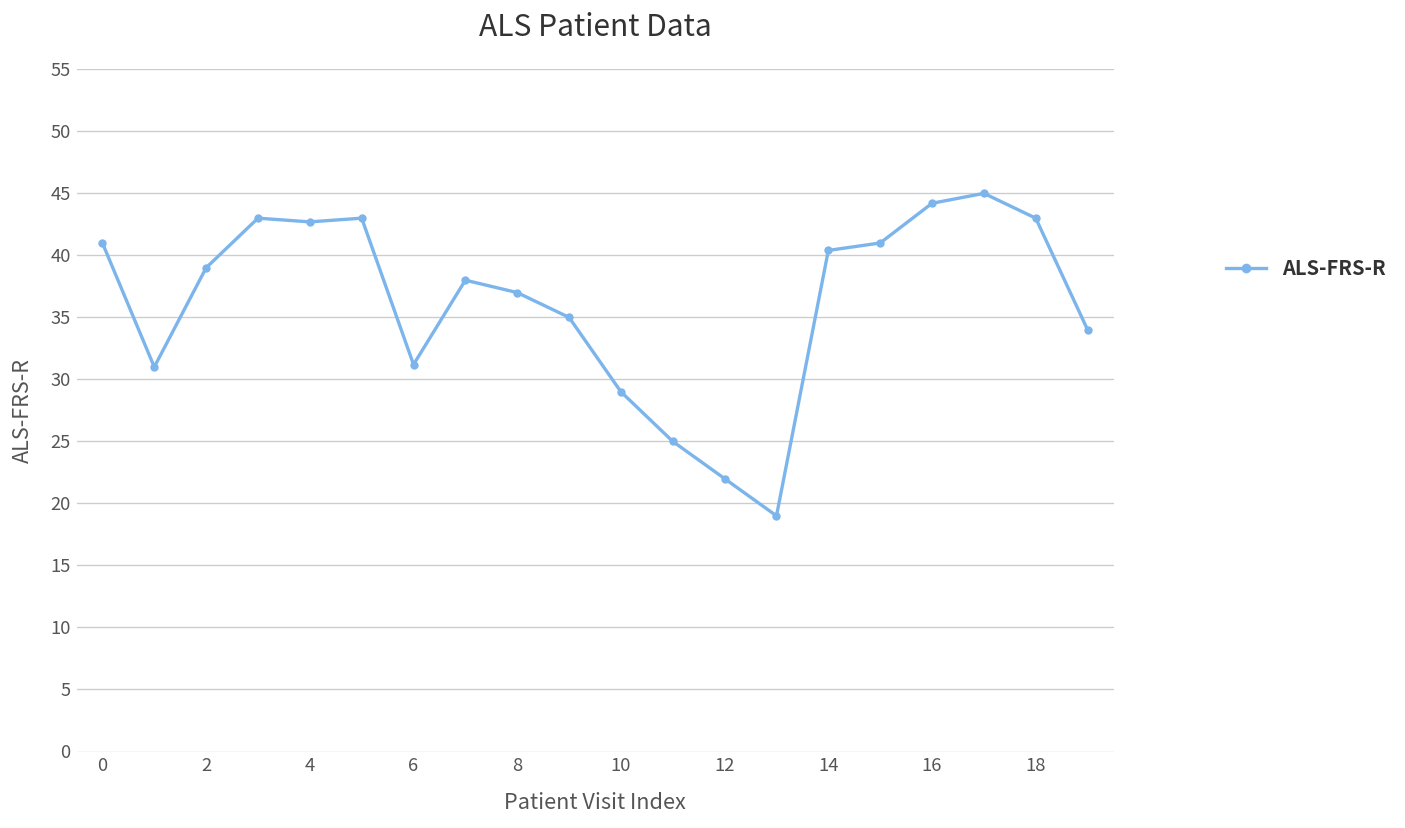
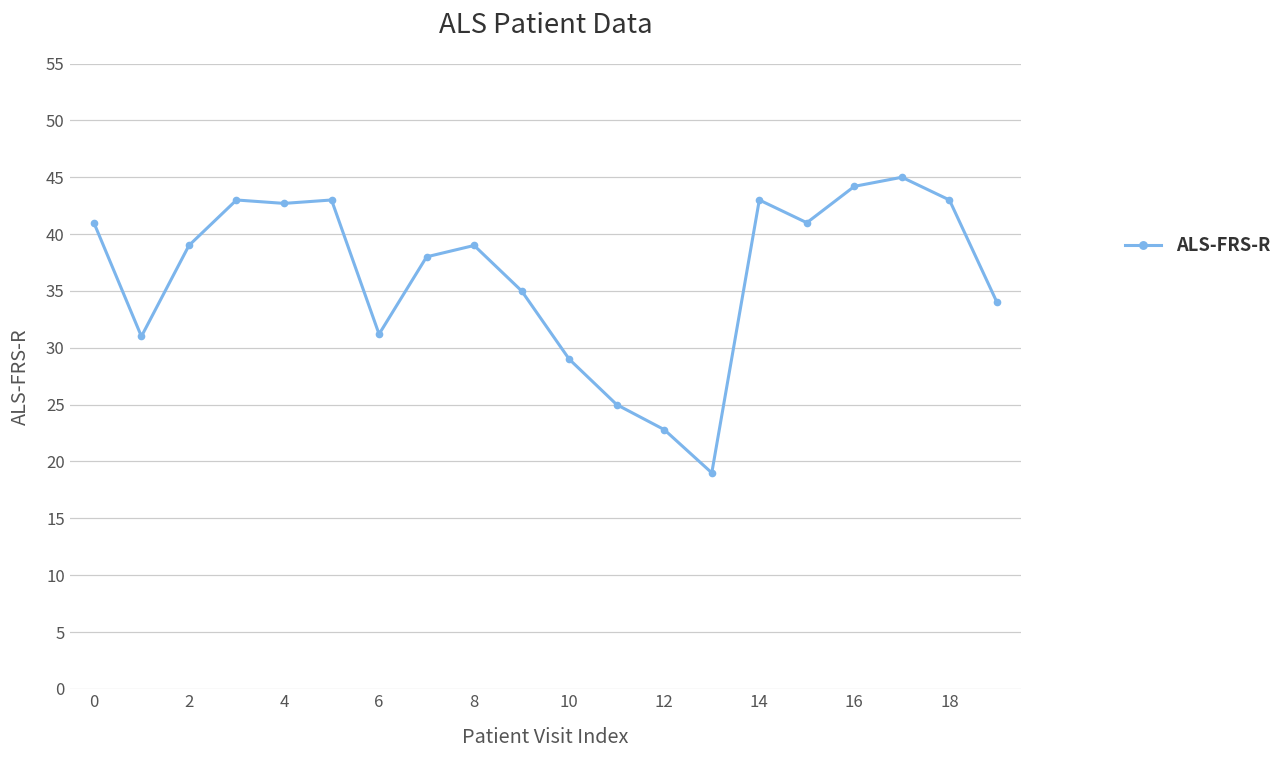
8: 37 -> 39
12: 22.0 -> 22.8
14: 40.4 -> 43.0
